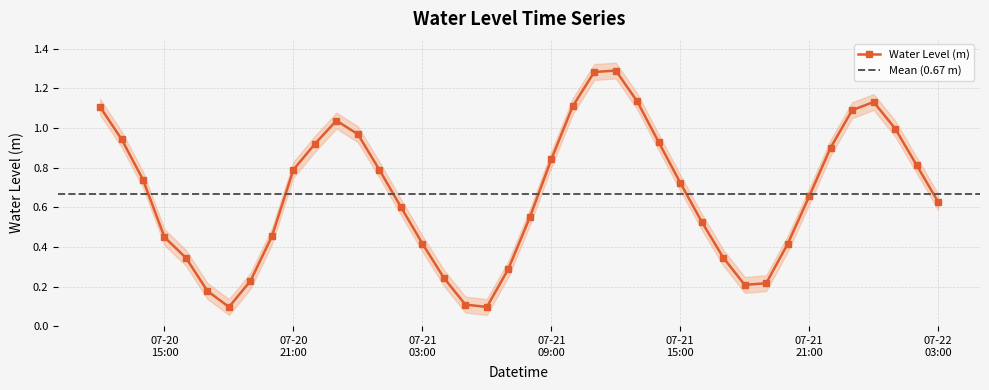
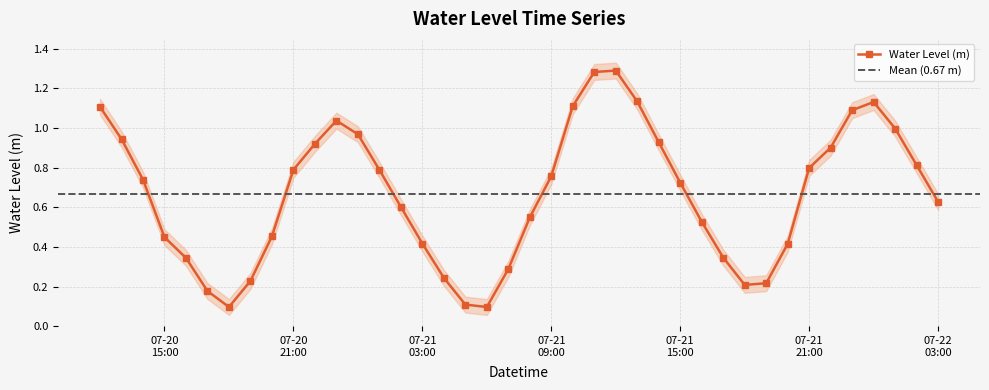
Water Level (m), 07-21 09:00: 0.84 -> 0.76
Water Level (m), 07-21 21:00: 0.66 -> 0.80
